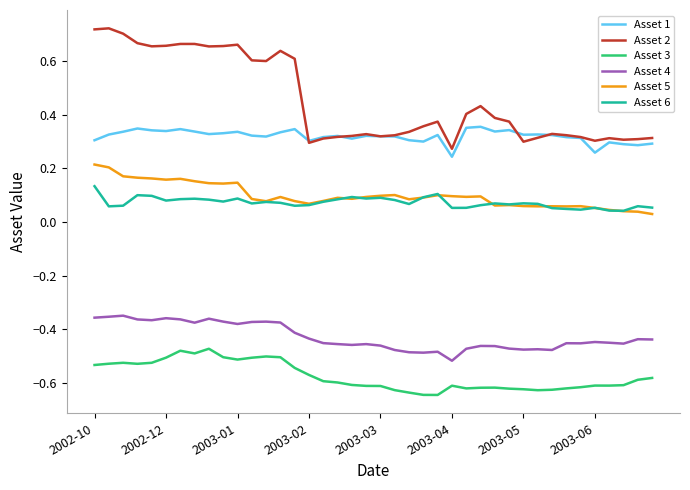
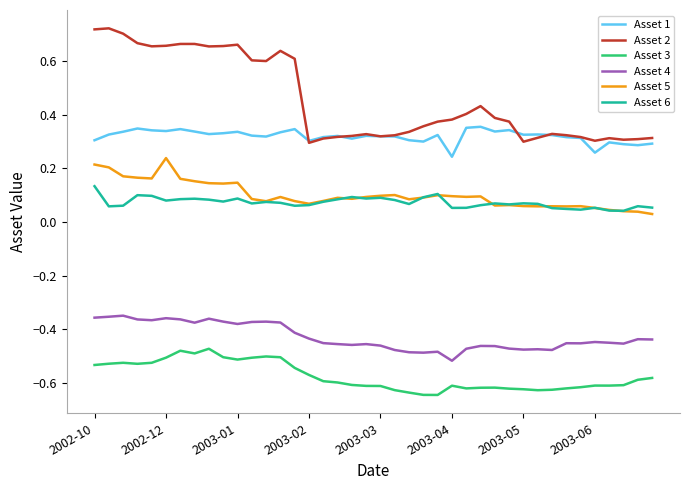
Asset 5, 2002-12: 0.16 -> 0.24
Asset 2, 2003-04: 0.27 -> 0.38
